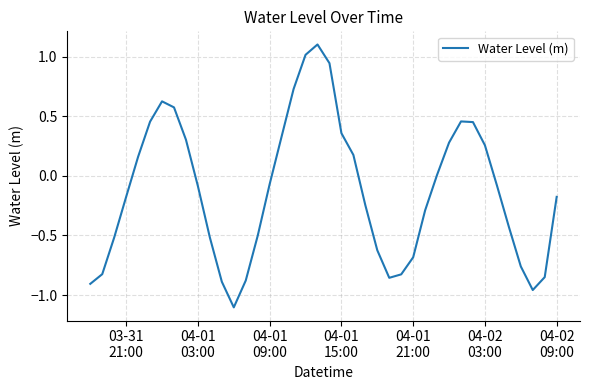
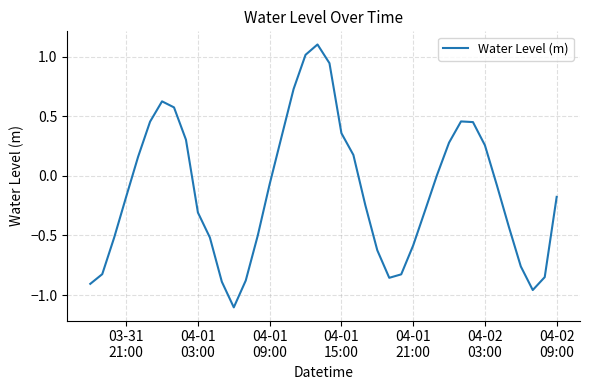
04-01 03:00: -0.09 -> -0.31
04-01 21:00: -0.68 -> -0.58
